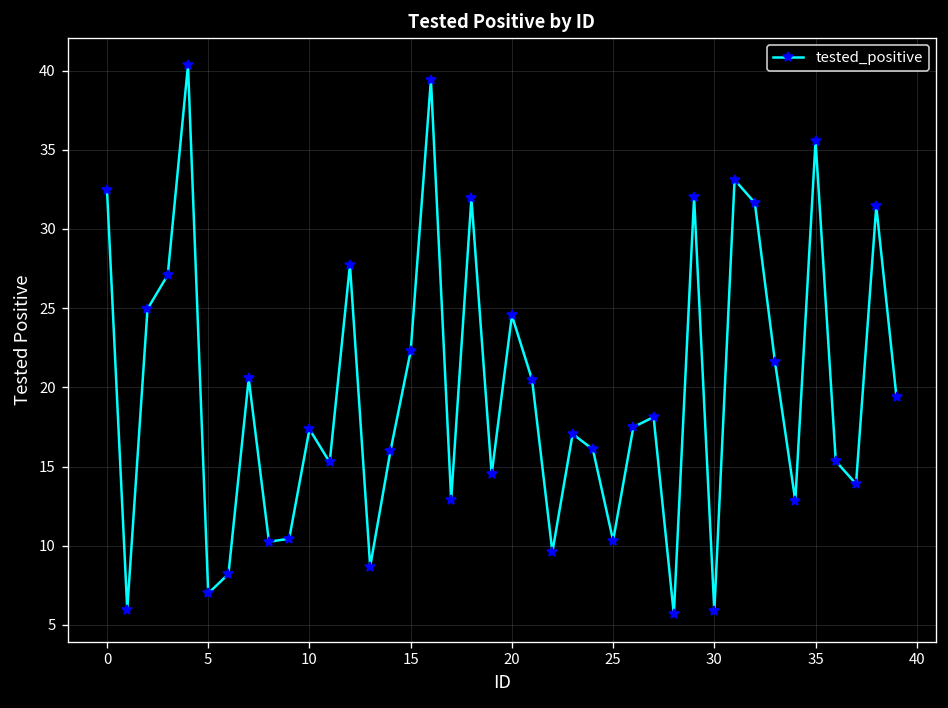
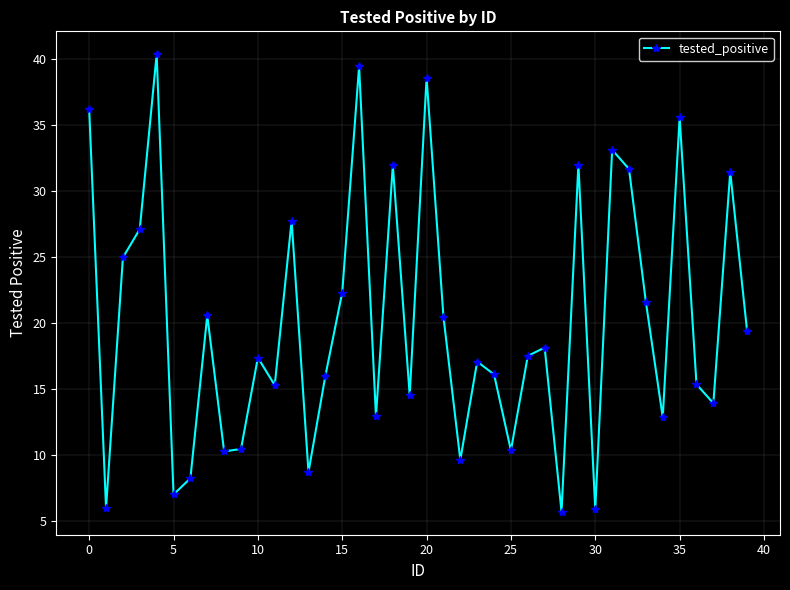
0: 32.5 -> 36.2
20: 24.5 -> 38.6
